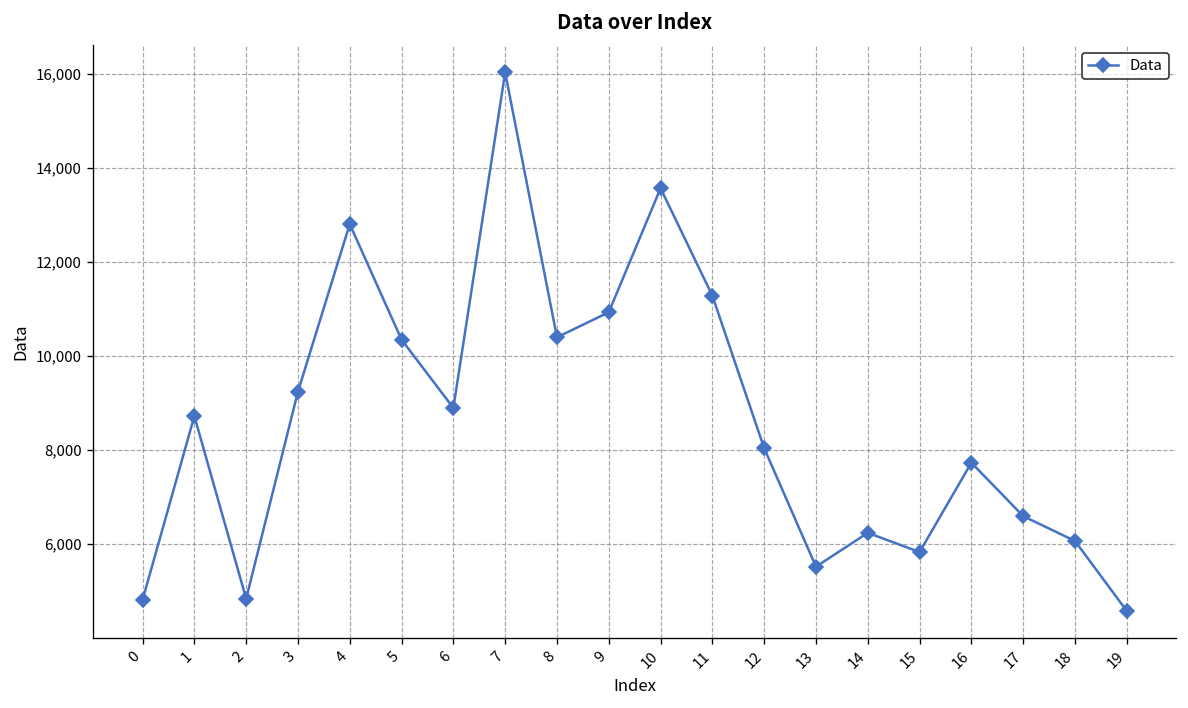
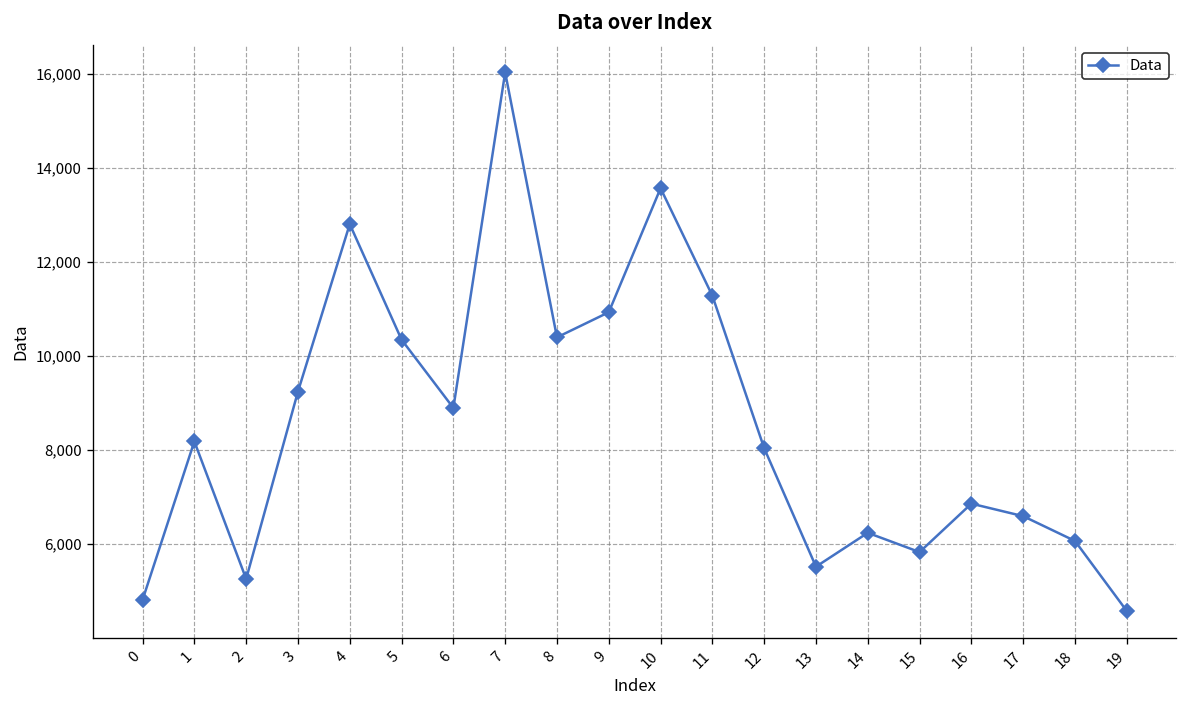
1: 8,700 -> 8,200
2: 4,800 -> 5,300
16: 7,700 -> 6,900
